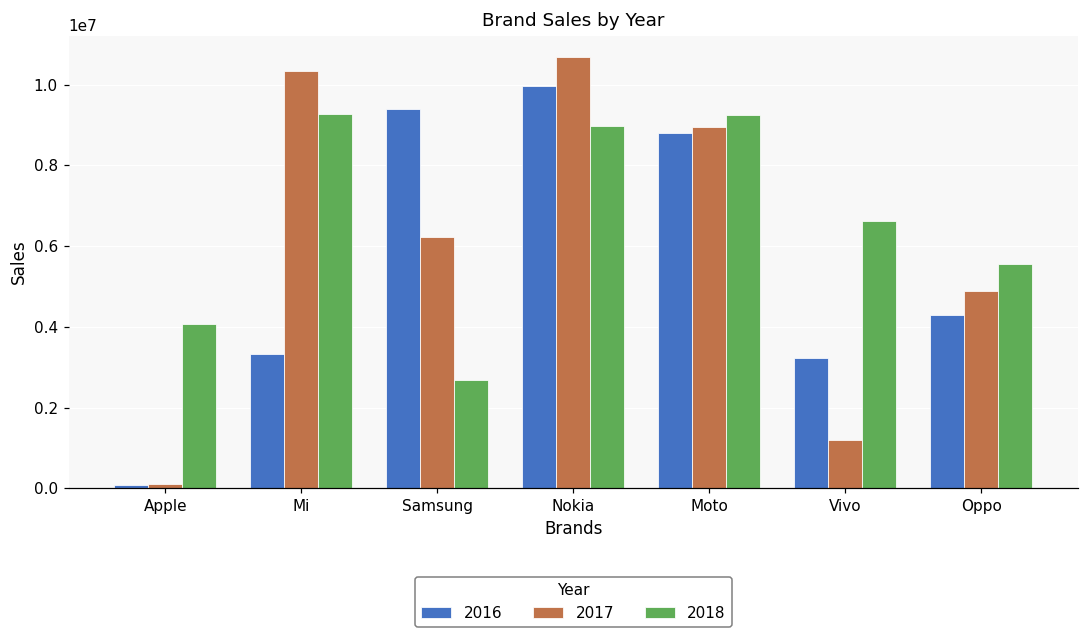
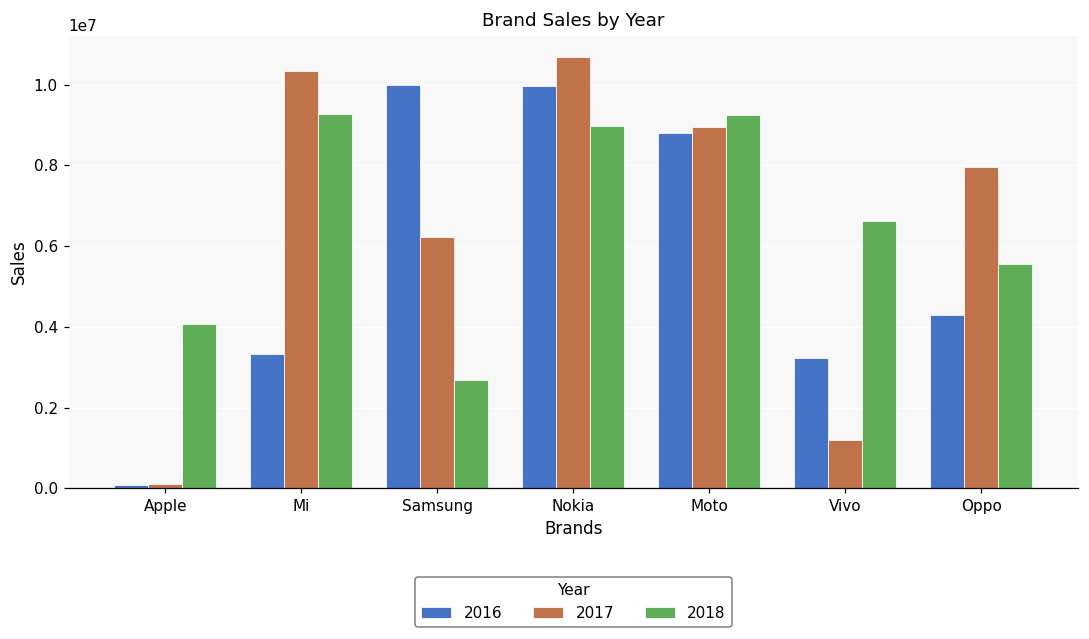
2016, Samsung: 9400000 -> 10000000
2017, Oppo: 4900000 -> 8000000
